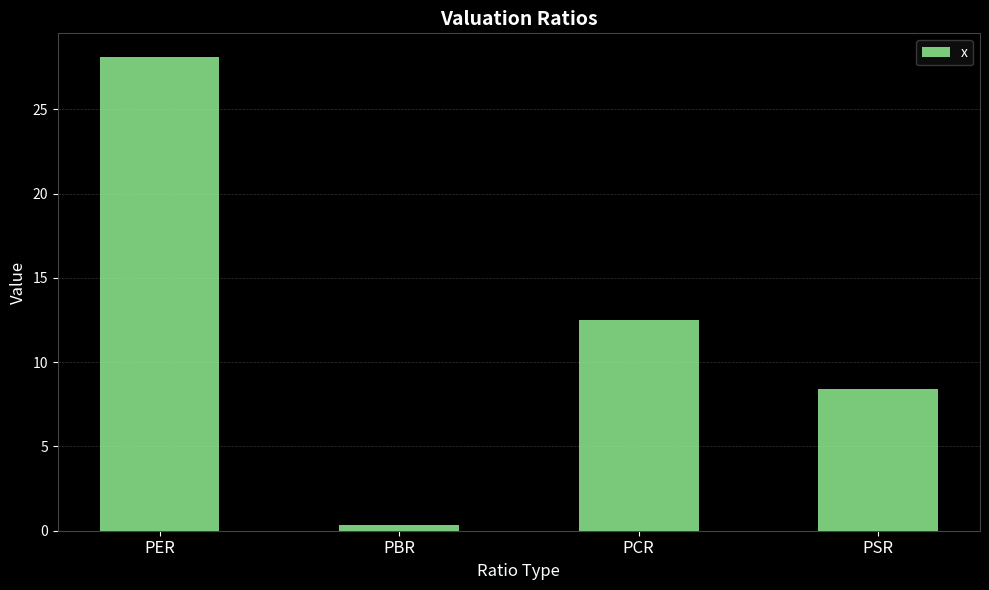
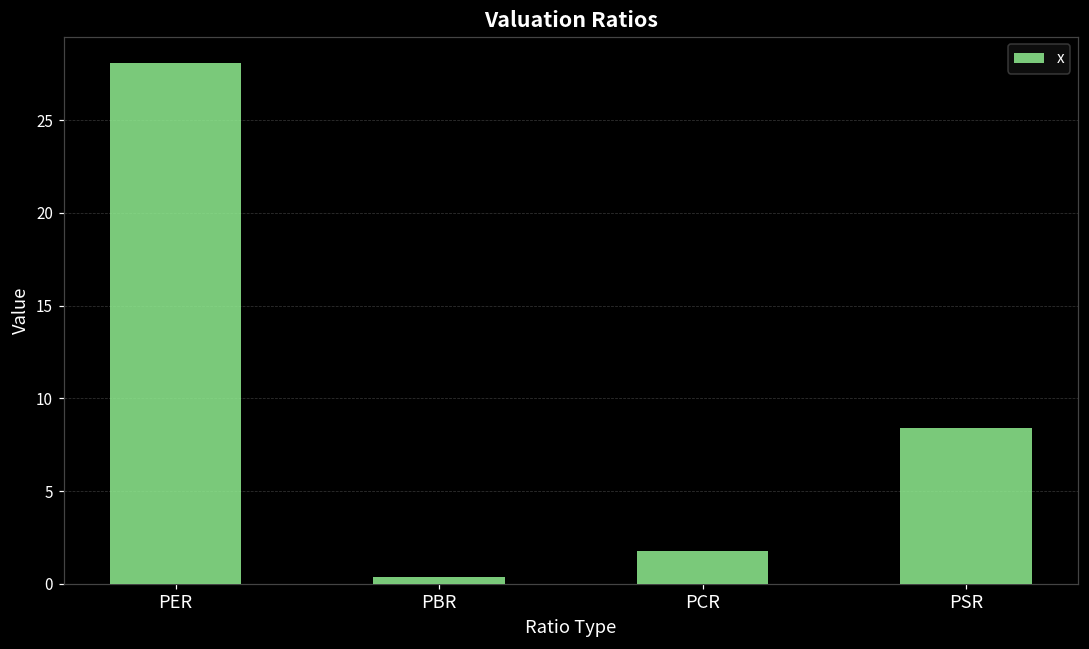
PCR: 12.5 -> 1.8
